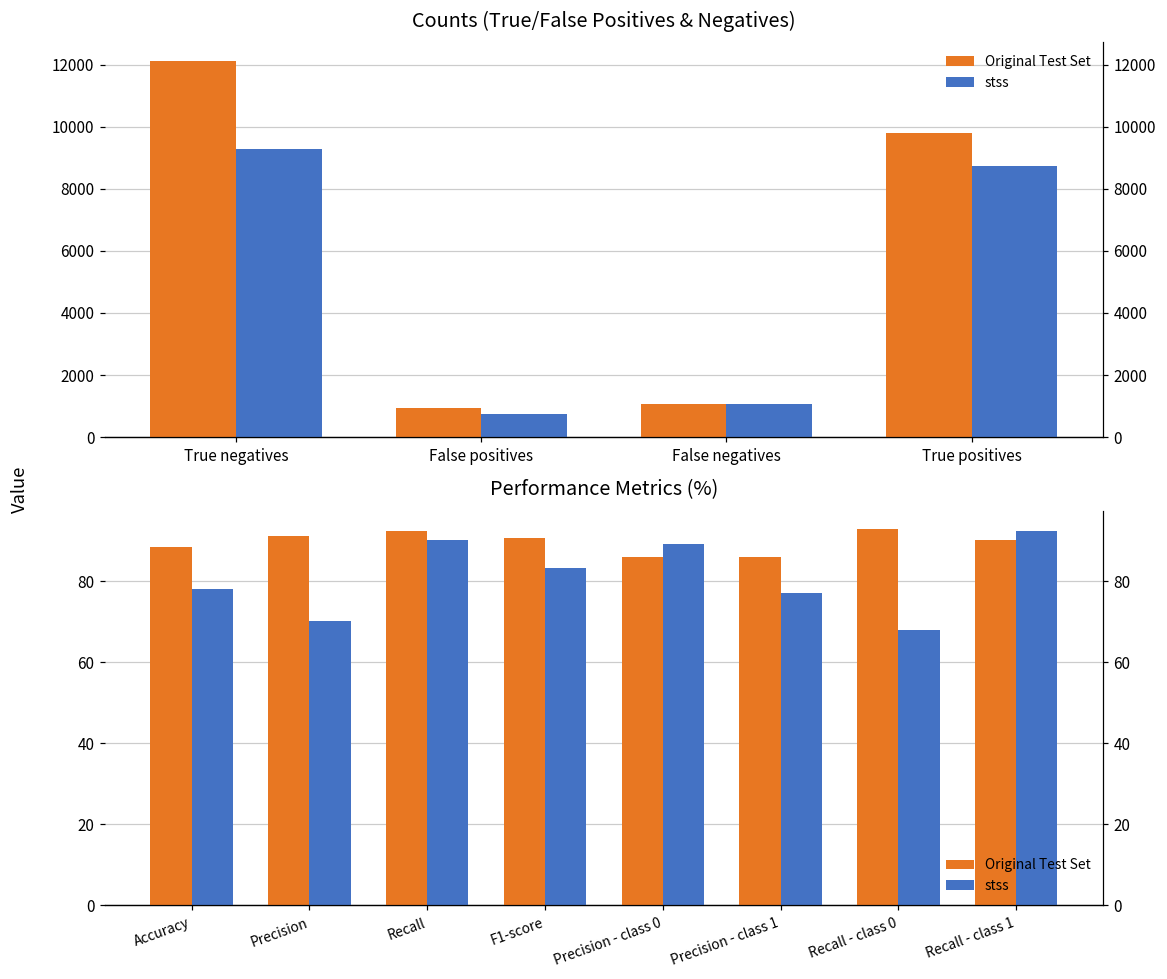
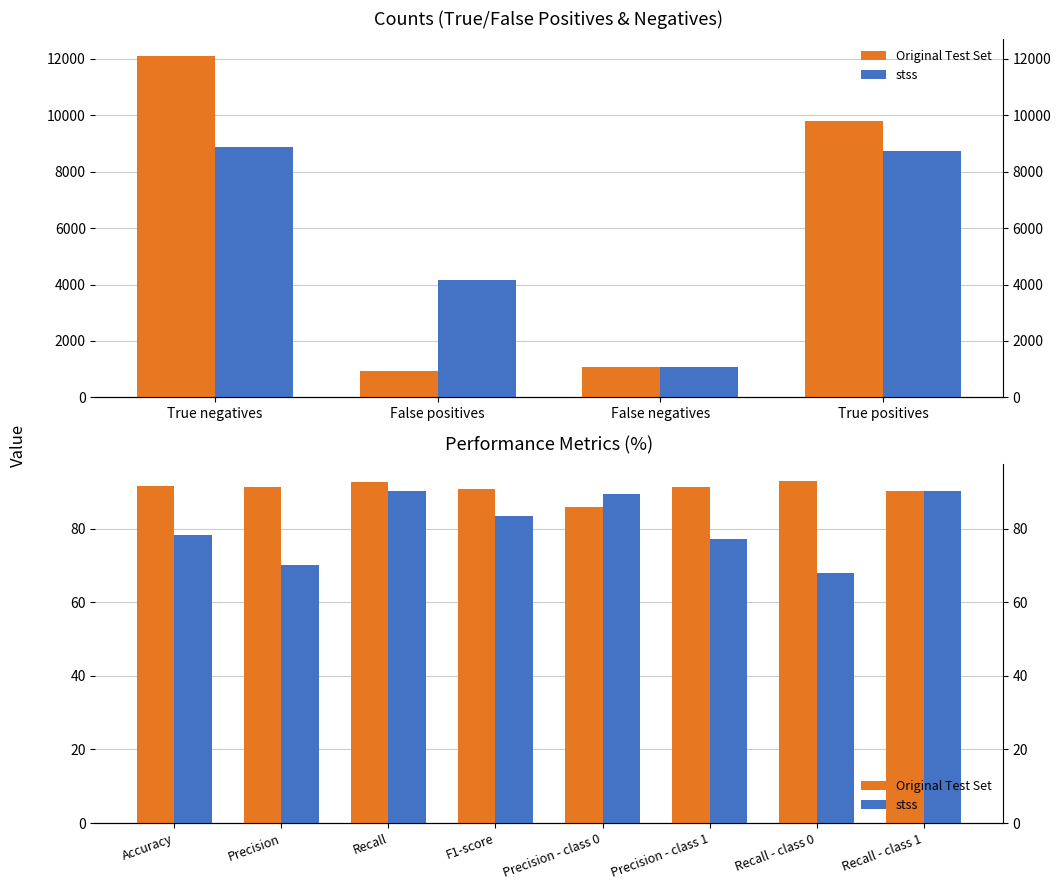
Counts (True/False Positives & Negatives), stss, True negatives: 9300 -> 8900
Counts (True/False Positives & Negatives), stss, False positives: 800 -> 4200
Performance Metrics (%), Original Test Set, Accuracy: 89 -> 92
Performance Metrics (%), Original Test Set, Precision - class 1: 86 -> 91
Performance Metrics (%), stss, Recall - class 1: 92 -> 90
